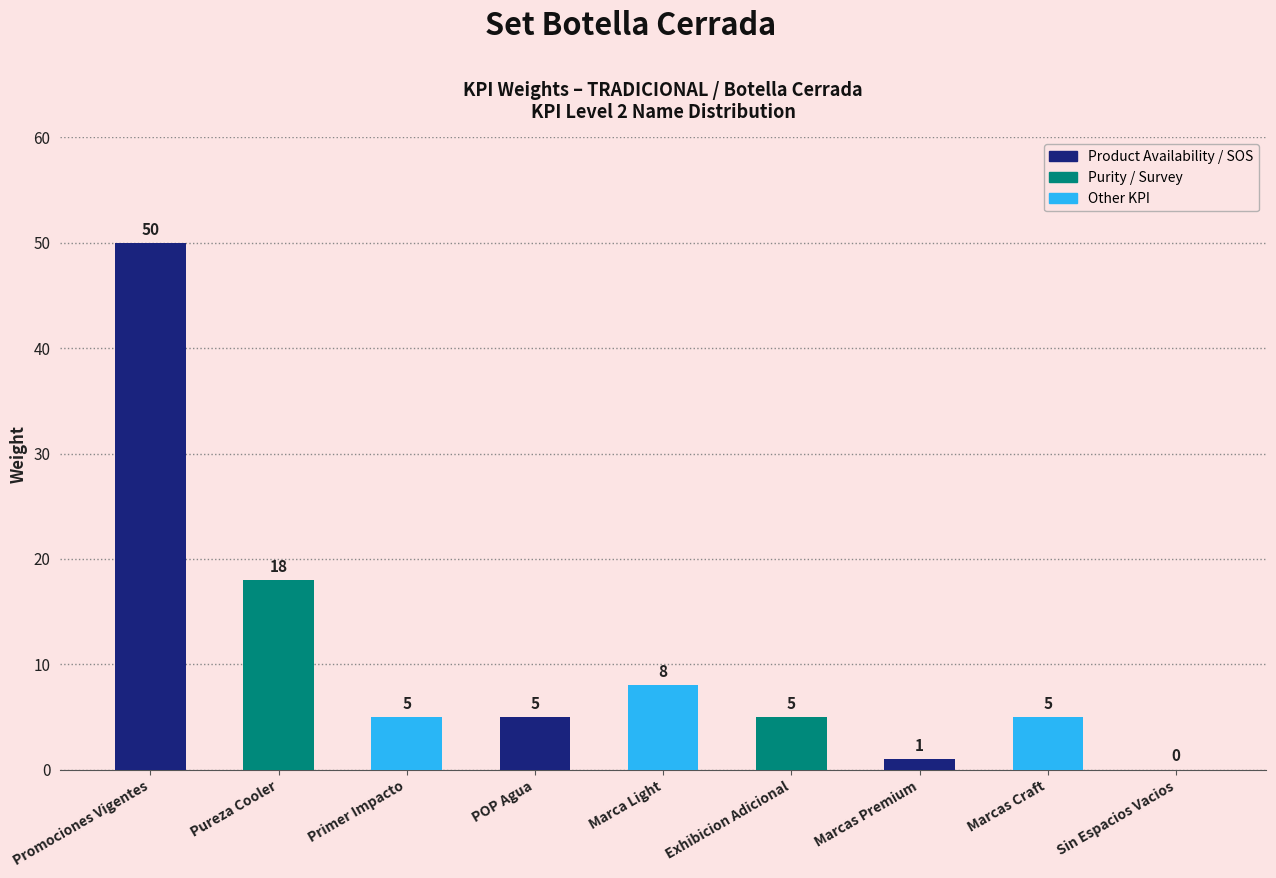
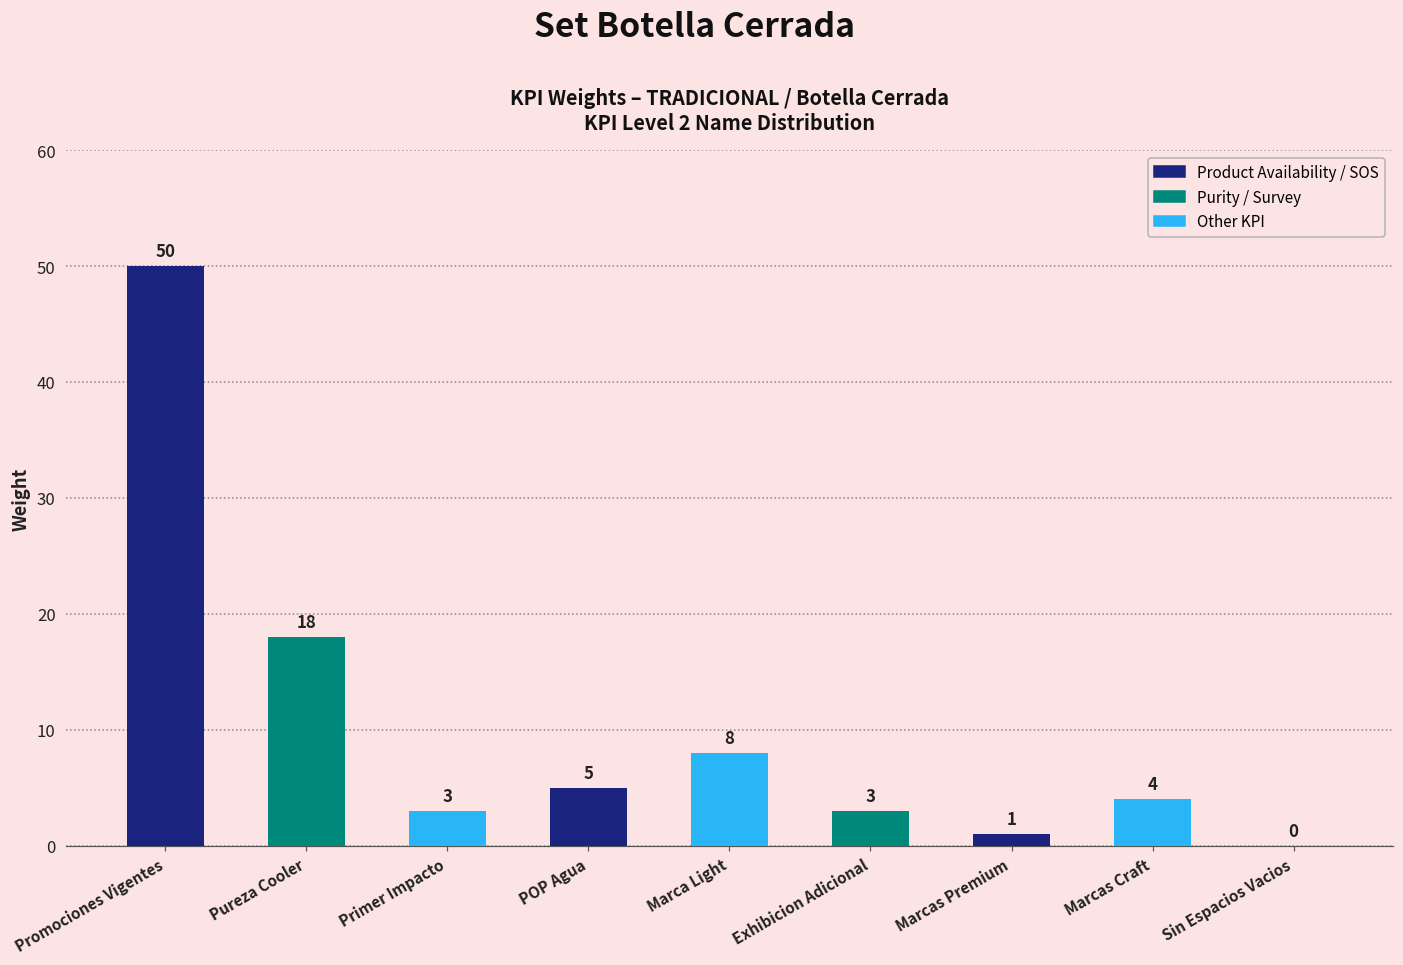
Primer Impacto: 5 -> 3
Exhibicion Adicional: 5 -> 3
Marcas Craft: 5 -> 4
